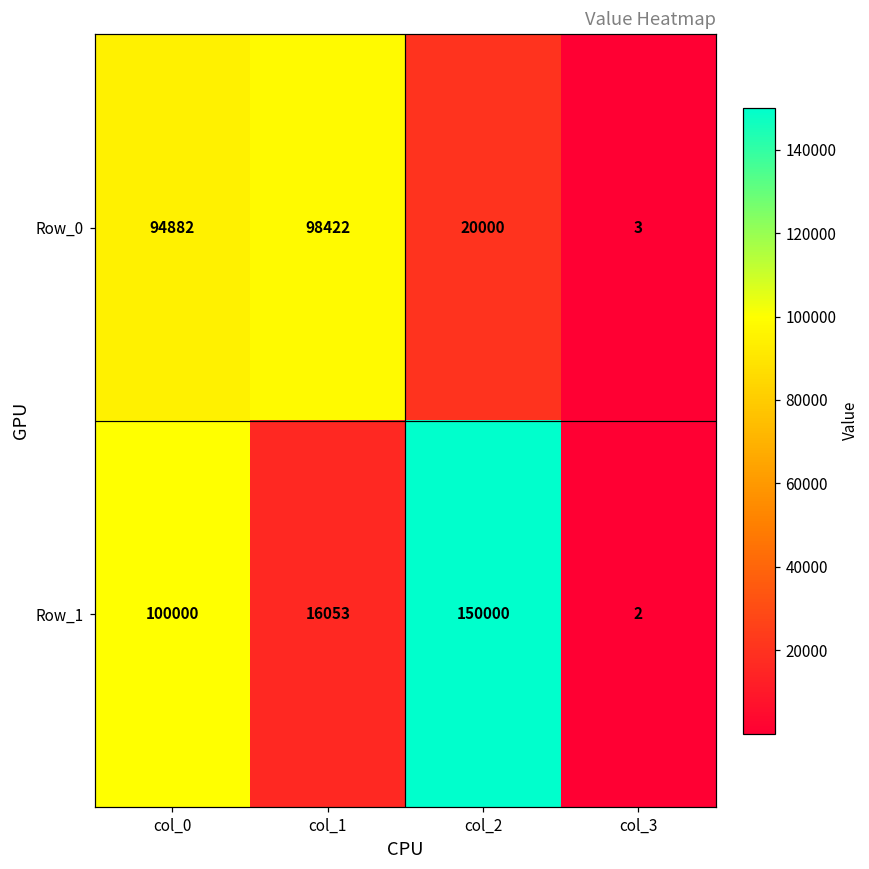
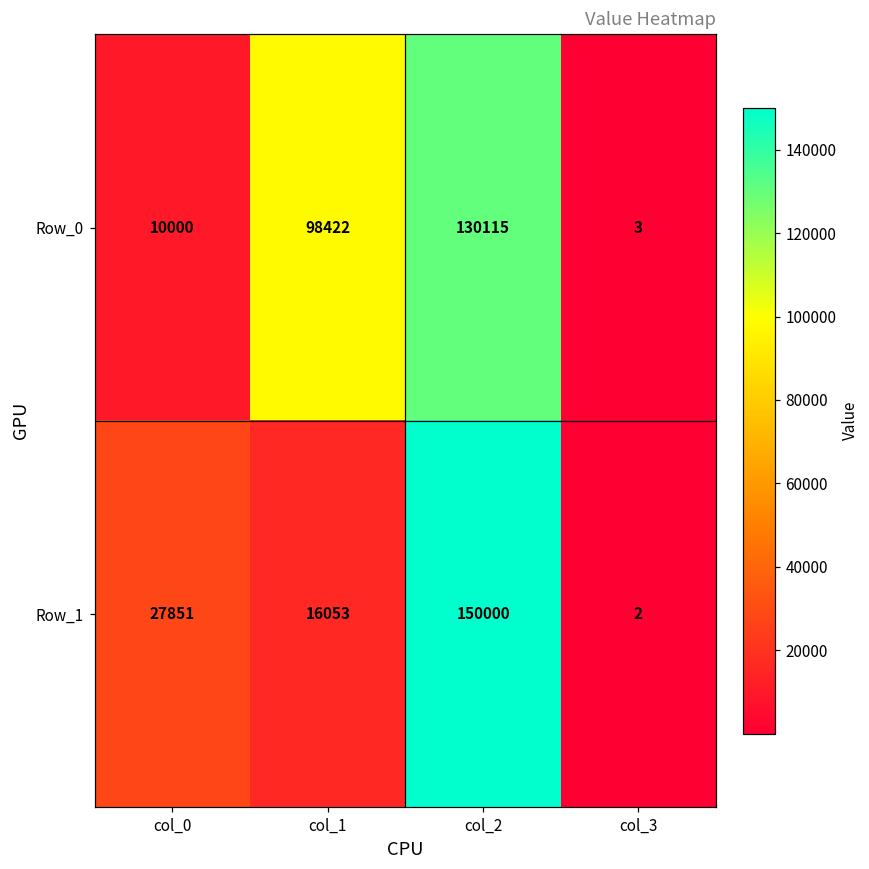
Row_0, col_0: 94882 -> 10000
Row_0, col_2: 20000 -> 130115
Row_1, col_0: 100000 -> 27851
